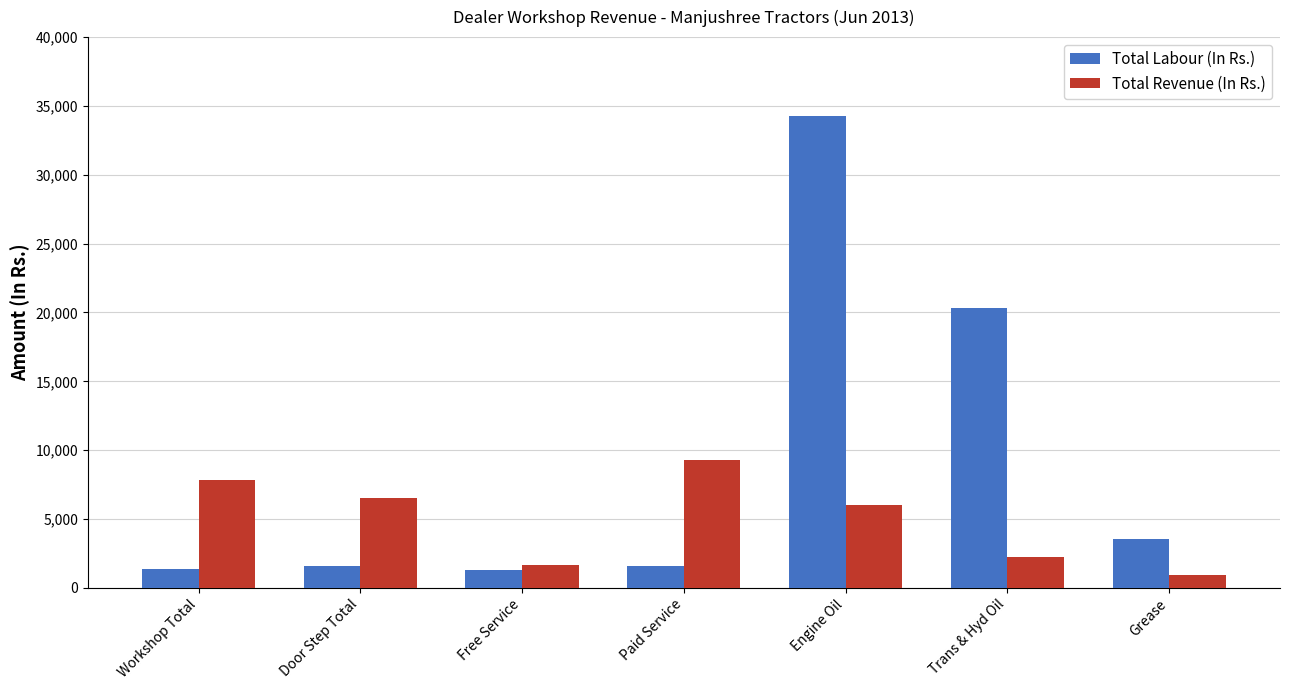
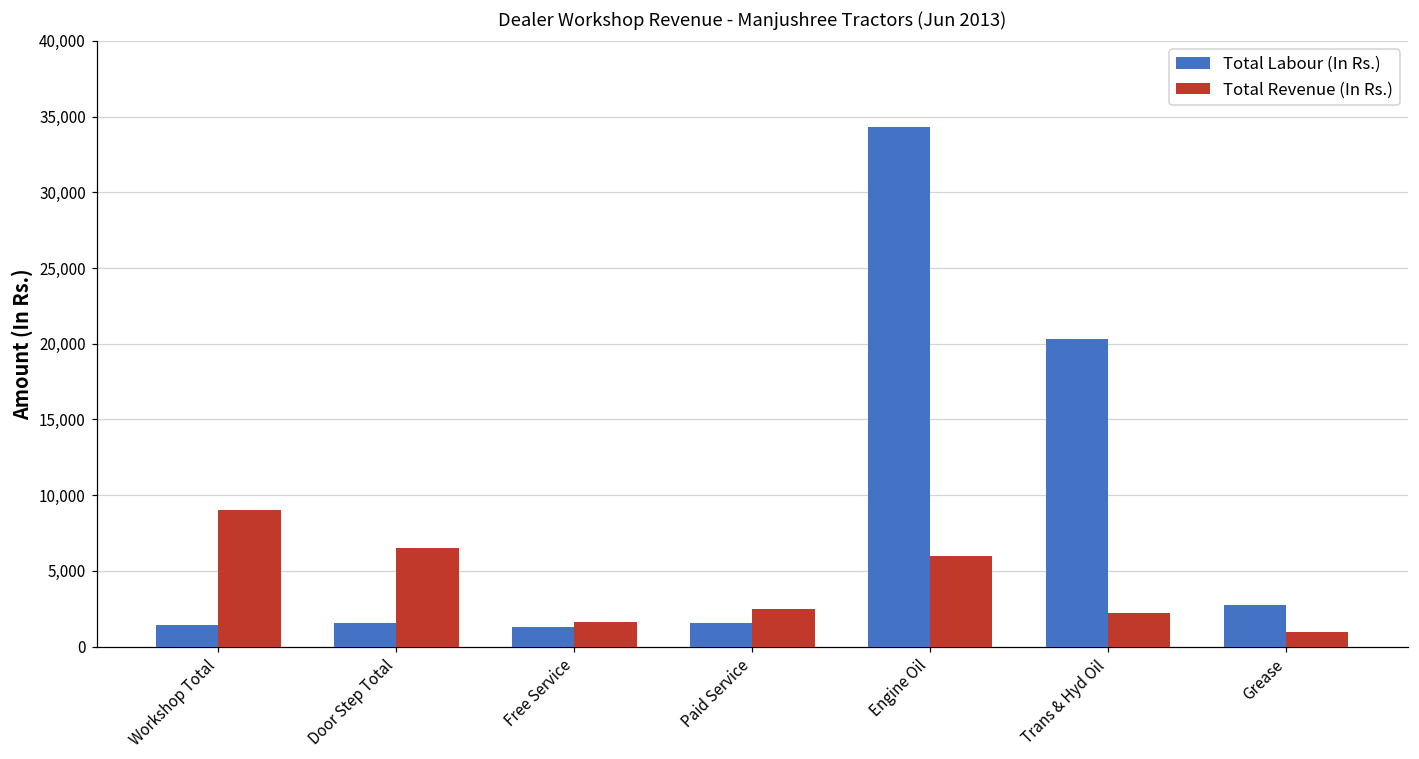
Total Revenue (In Rs.), Workshop Total: 7,800 -> 9,100
Total Revenue (In Rs.), Paid Service: 9,300 -> 2,500
Total Labour (In Rs.), Grease: 3,500 -> 2,700
